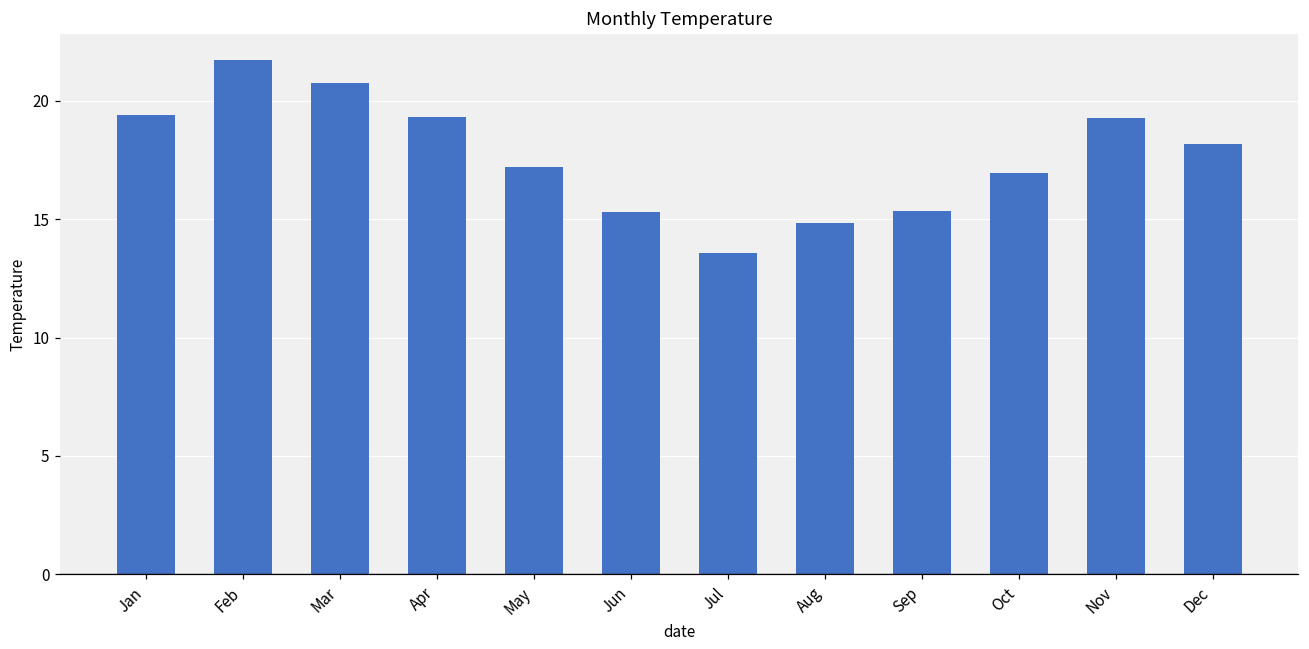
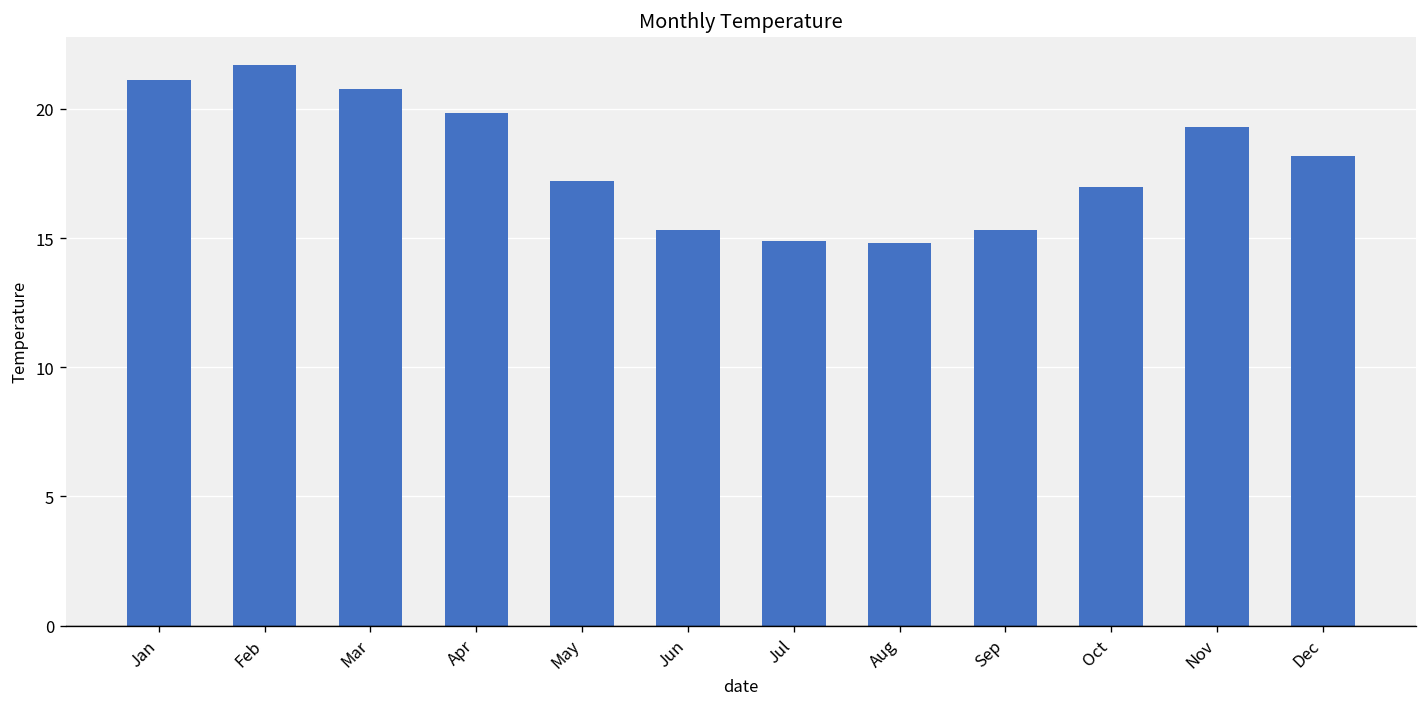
Jan: 19.4 -> 21.1
Apr: 19.3 -> 19.9
Jul: 13.6 -> 14.9
